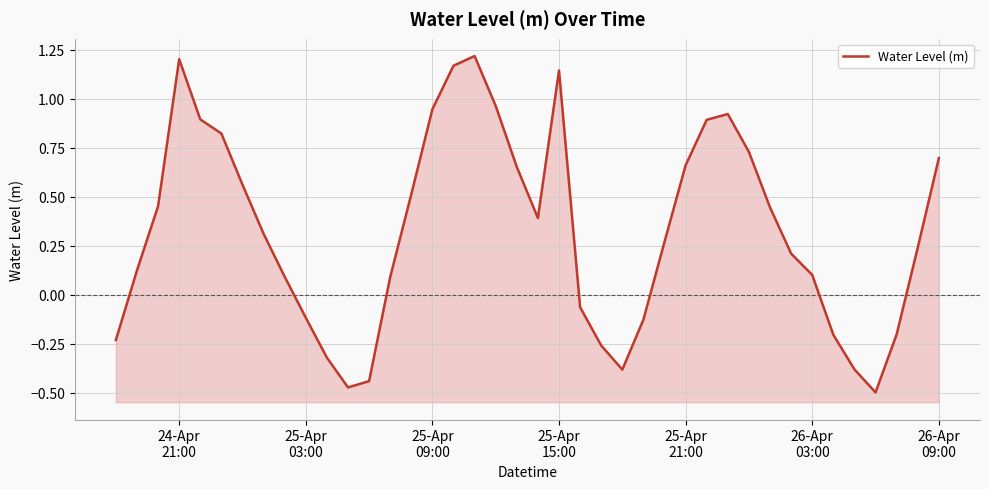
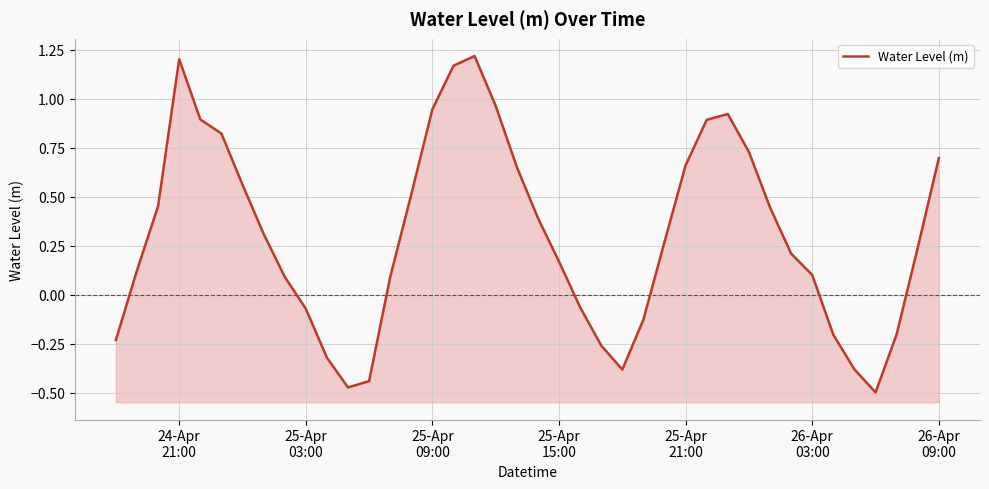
25-Apr 03:00: -0.12 -> -0.07
25-Apr 15:00: 1.14 -> 0.17
